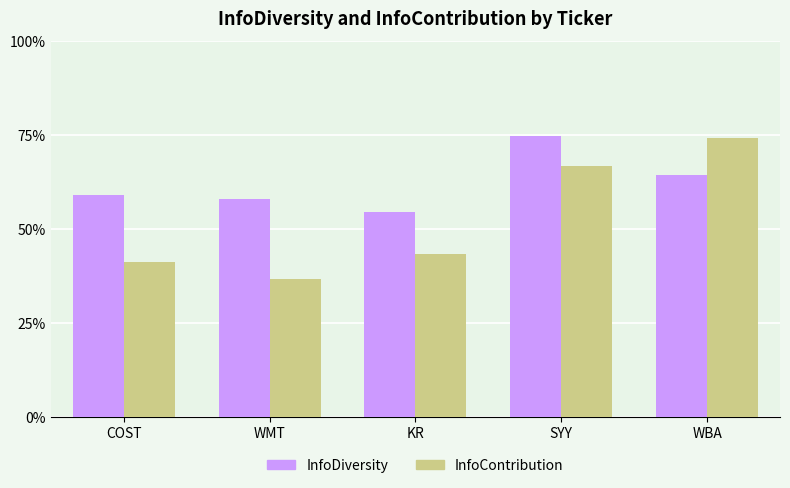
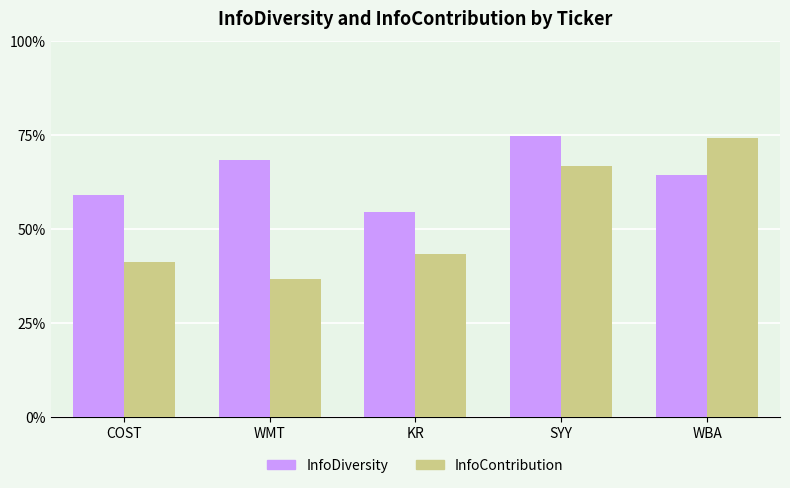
InfoDiversity, WMT: 58% -> 68%
